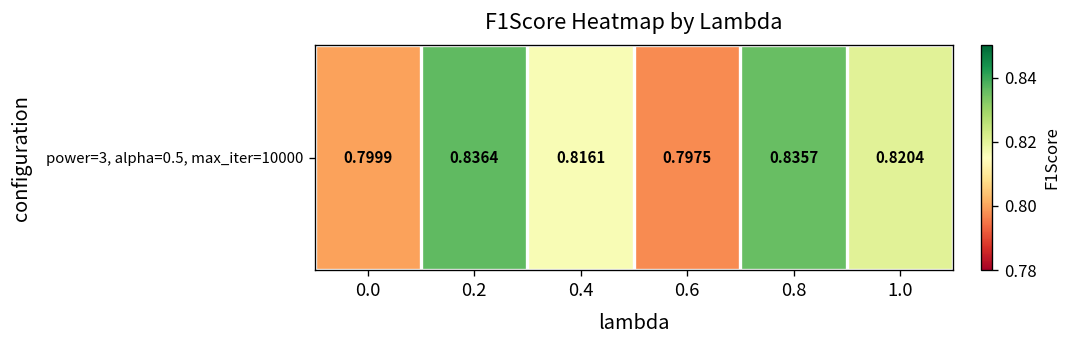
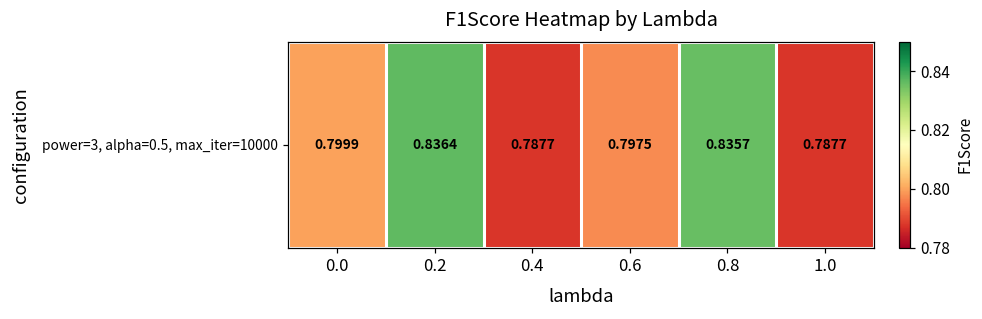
power=3, alpha=0.5, max_iter=10000, 0.4: 0.8161 -> 0.7877
power=3, alpha=0.5, max_iter=10000, 1.0: 0.8204 -> 0.7877
